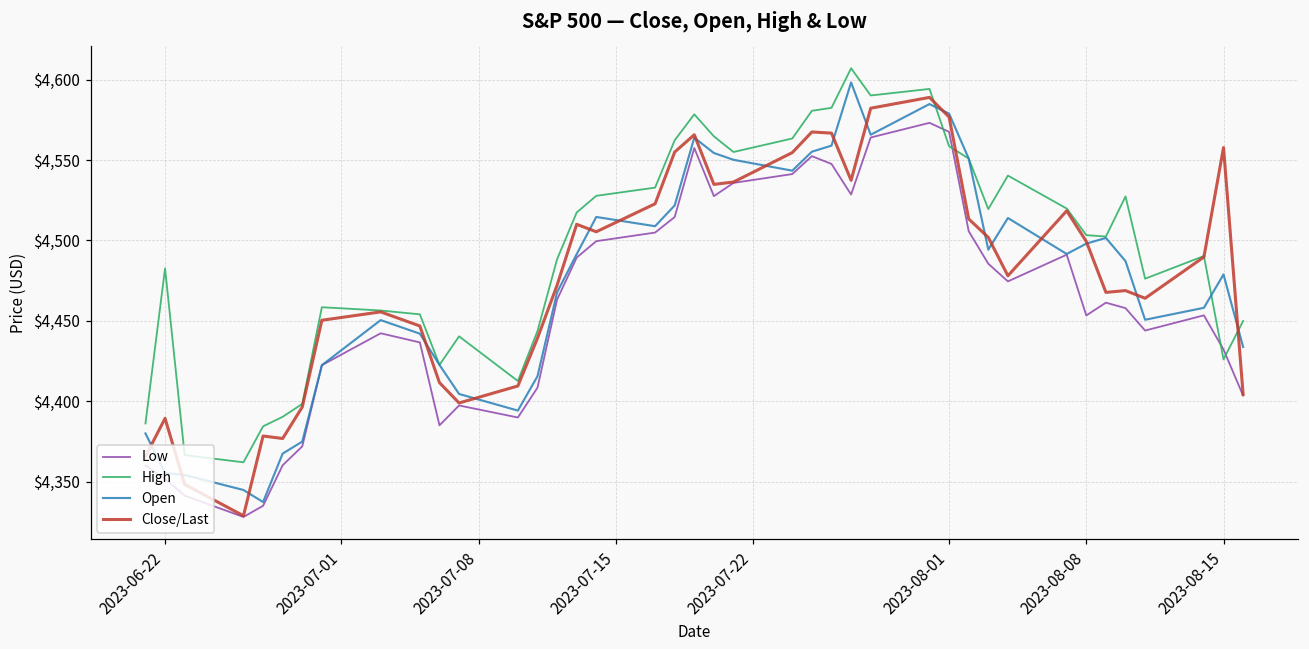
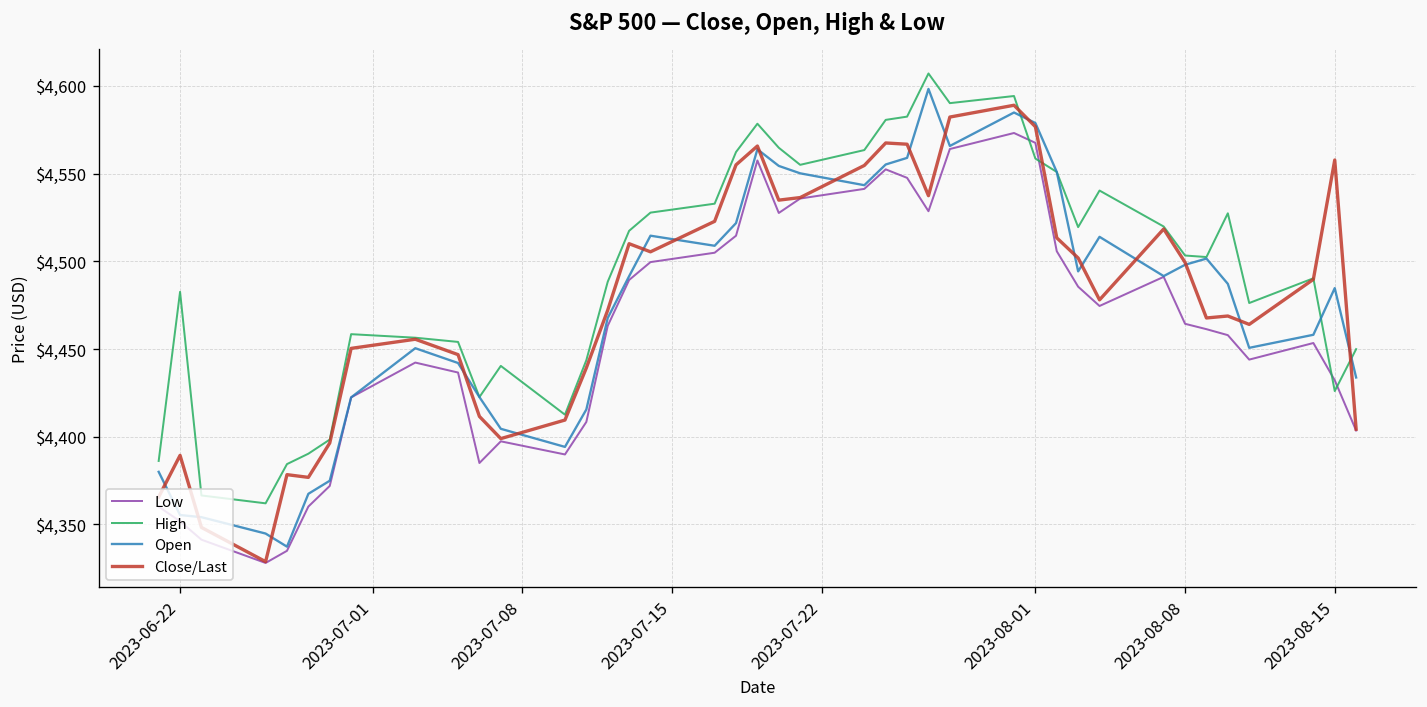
Low, 2023-08-08: $4,453 -> $4,464
Open, 2023-08-15: $4,479 -> $4,485
